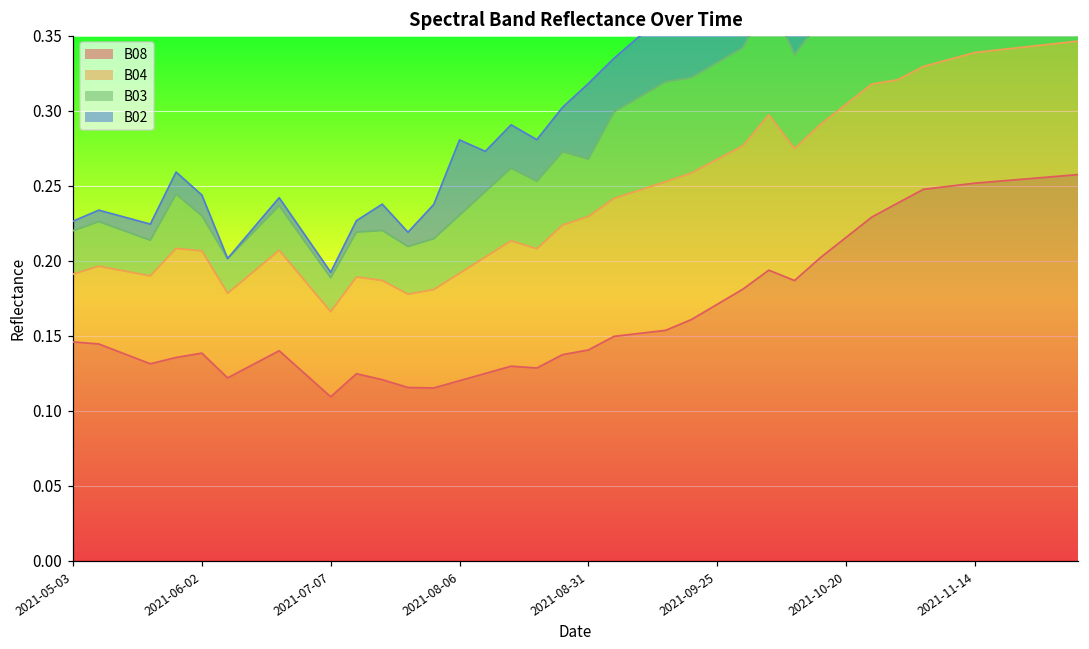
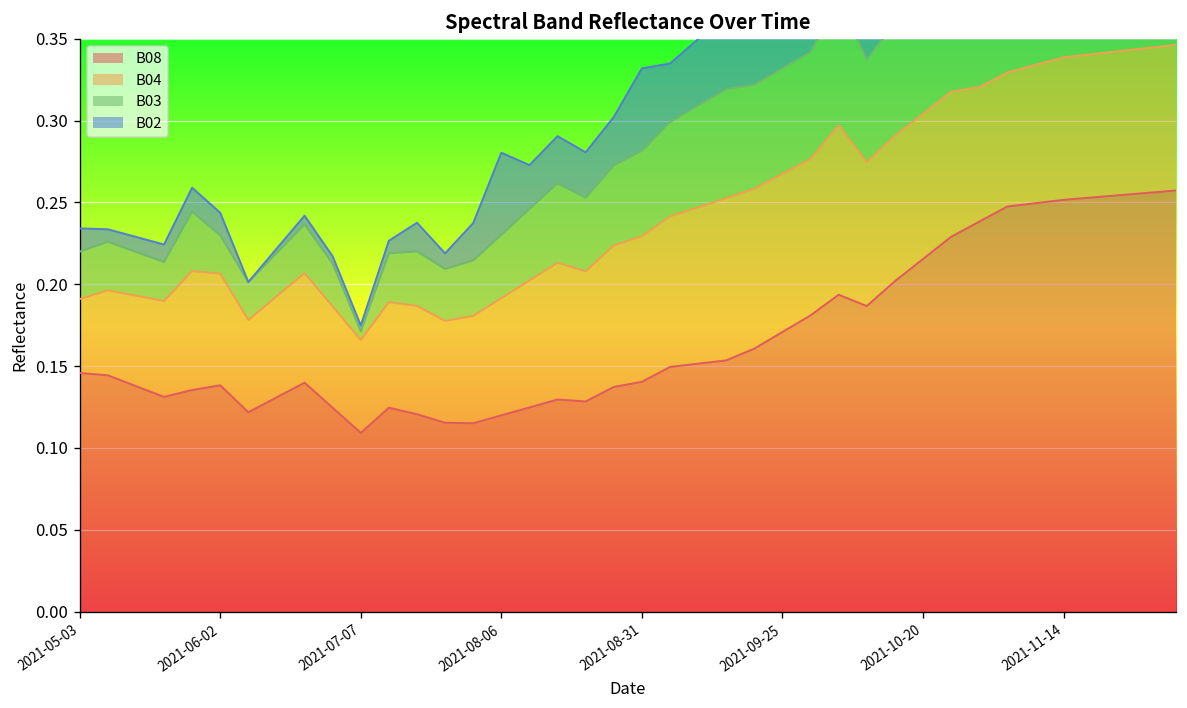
B02, 2021-05-03: 0.006 -> 0.014
B03, 2021-07-07: 0.023 -> 0.005
B03, 2021-08-31: 0.038 -> 0.052
